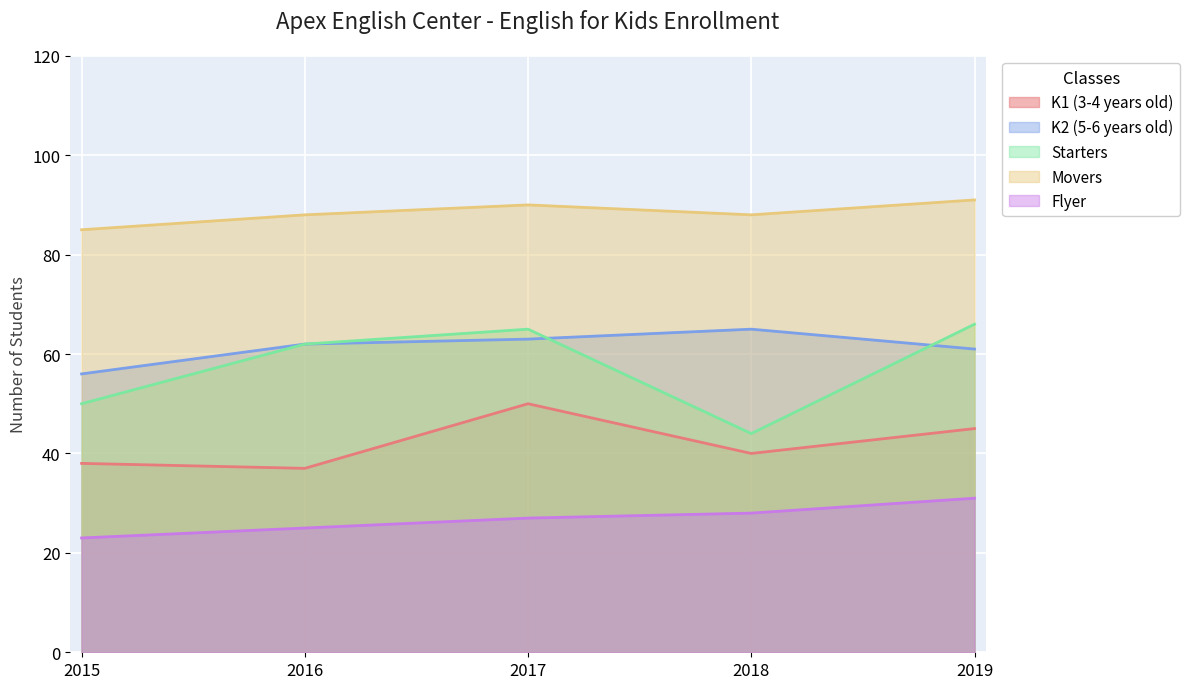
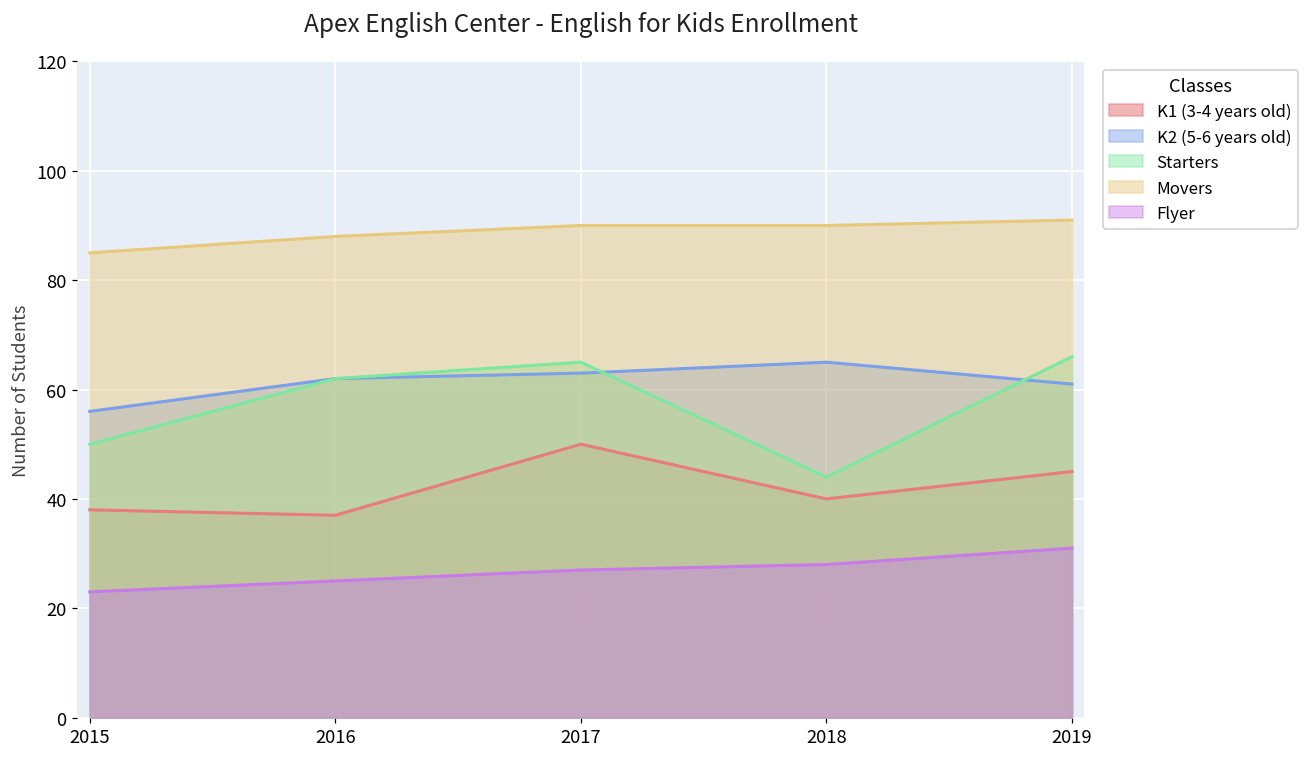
Movers, 2018: 88 -> 90
